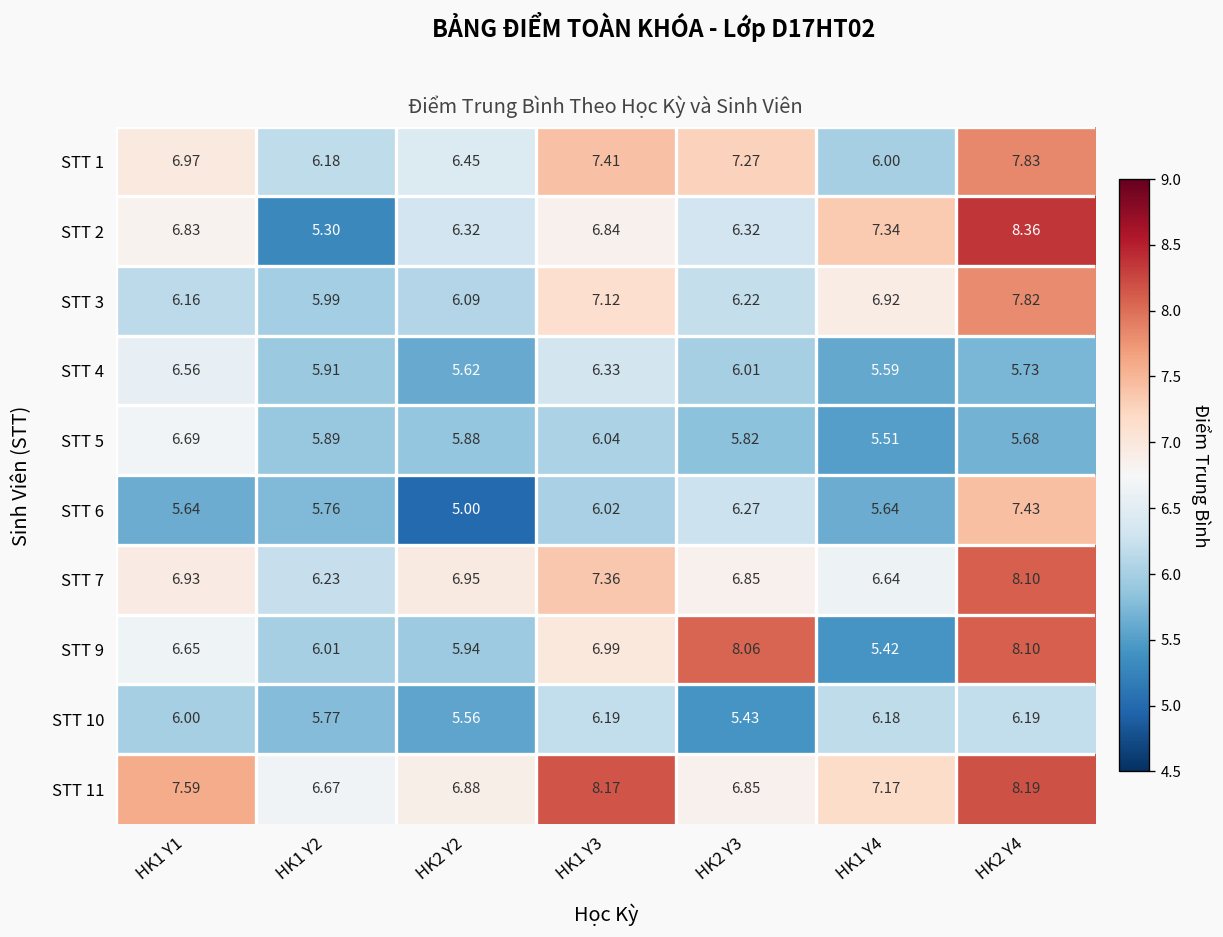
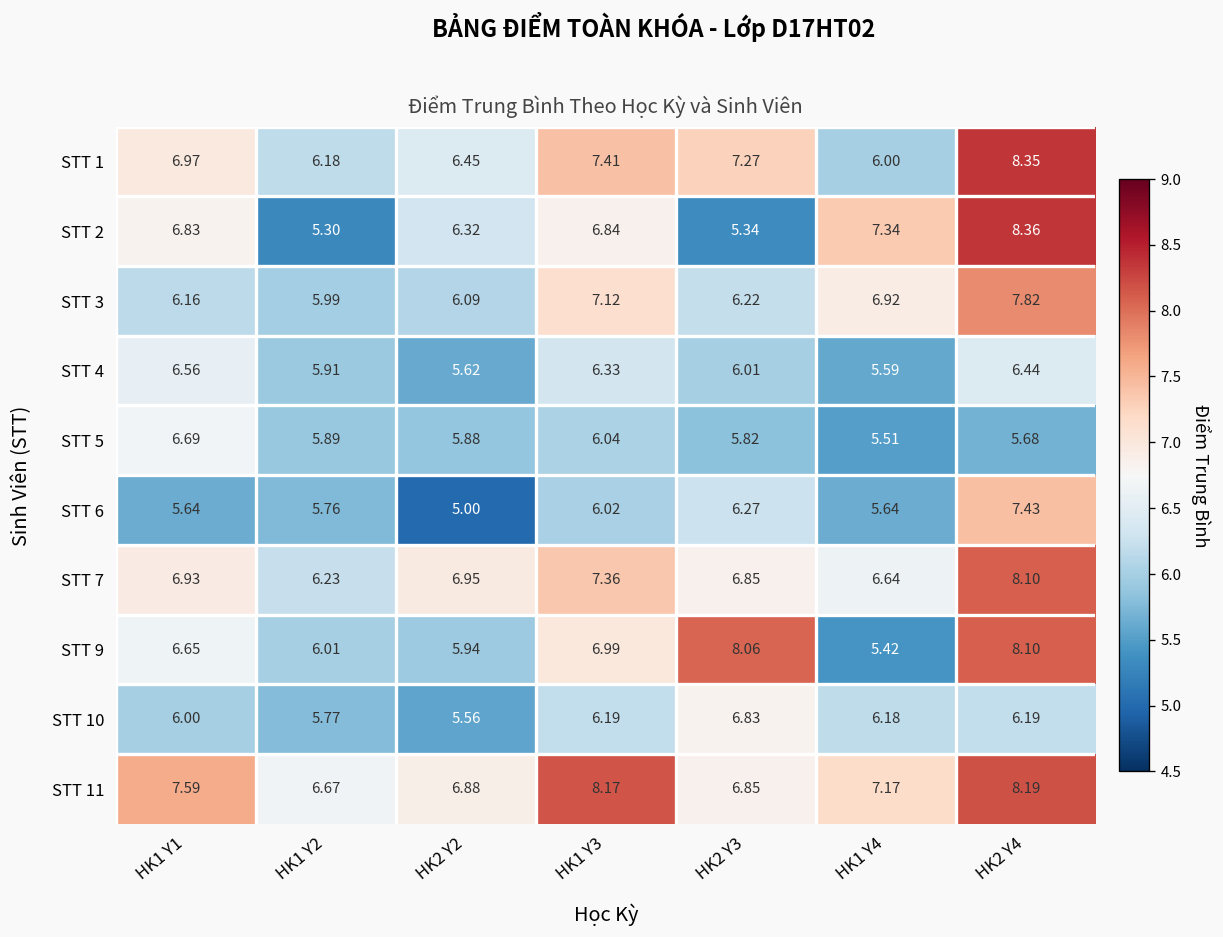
STT 1, HK2 Y4: 7.83 -> 8.35
STT 2, HK2 Y3: 6.32 -> 5.34
STT 4, HK2 Y4: 5.73 -> 6.44
STT 10, HK2 Y3: 5.43 -> 6.83
